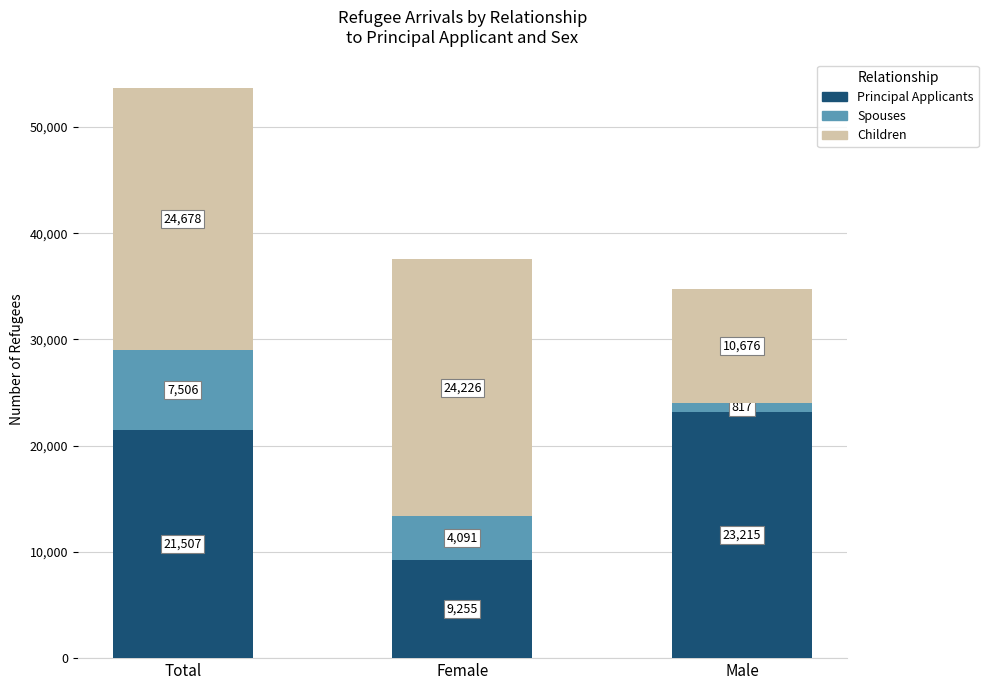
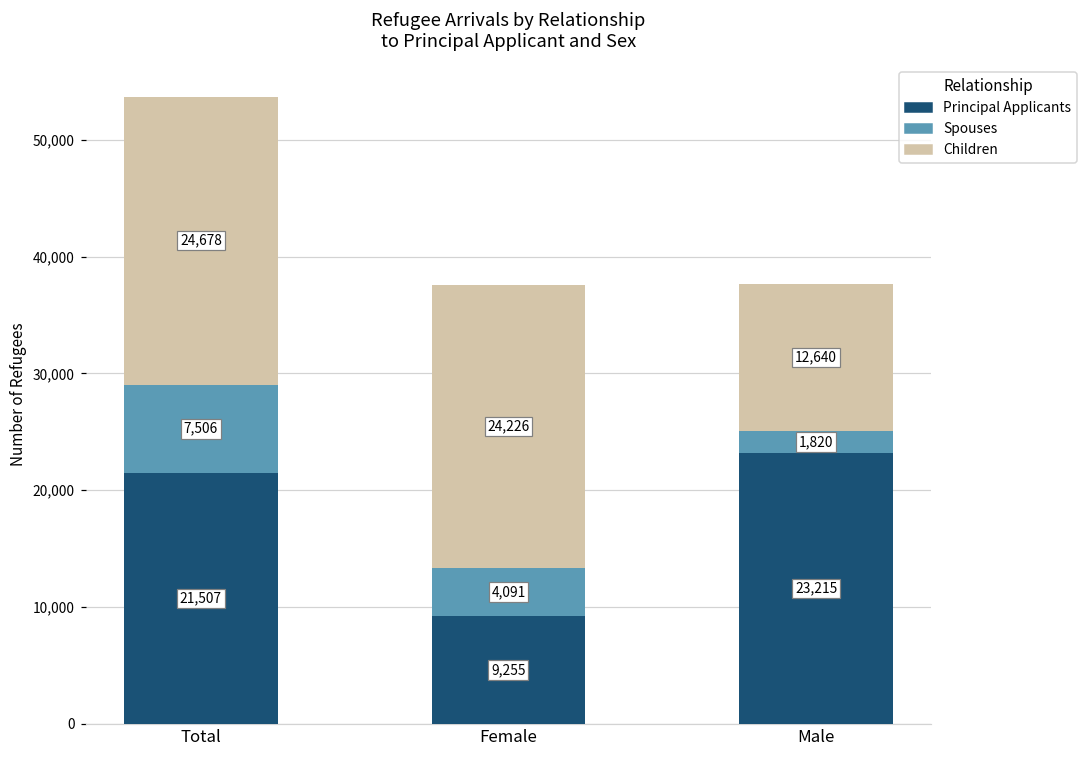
Spouses, Male: 817 -> 1,820
Children, Male: 10,676 -> 12,640
